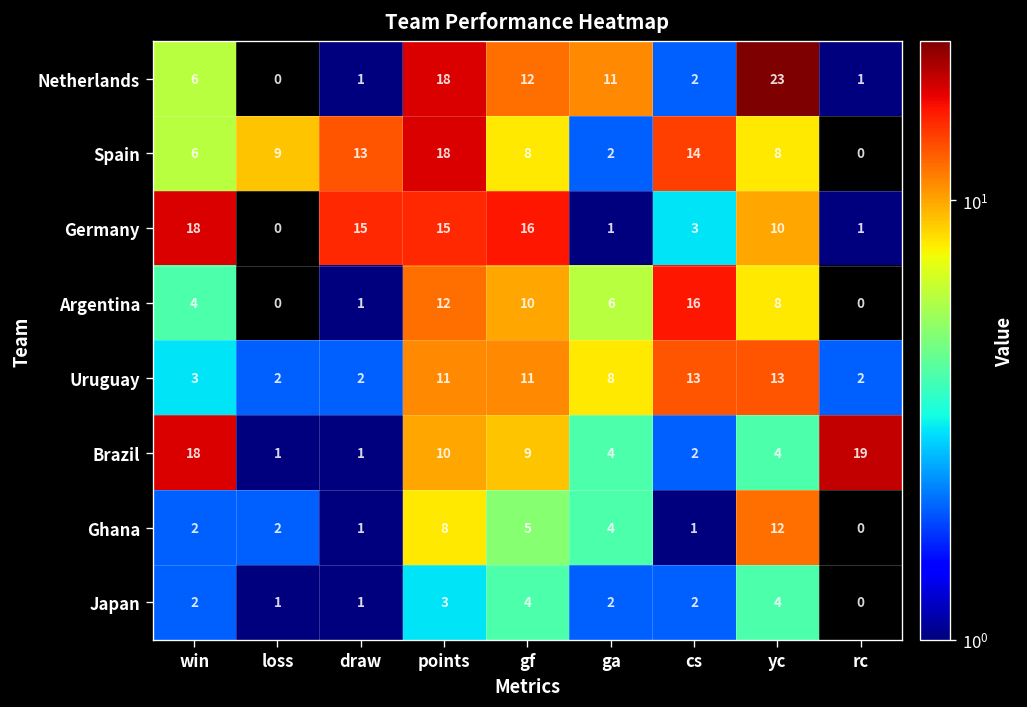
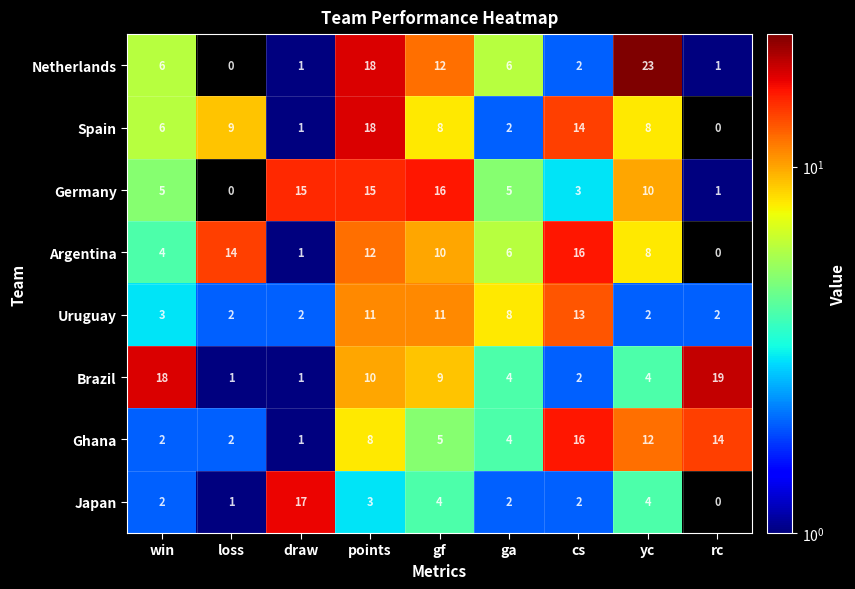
Netherlands, ga: 11 -> 6
Spain, draw: 13 -> 1
Germany, win: 18 -> 5
Germany, ga: 1 -> 5
Argentina, loss: 0 -> 14
Uruguay, yc: 13 -> 2
Ghana, cs: 1 -> 16
Ghana, rc: 0 -> 14
Japan, draw: 1 -> 17
